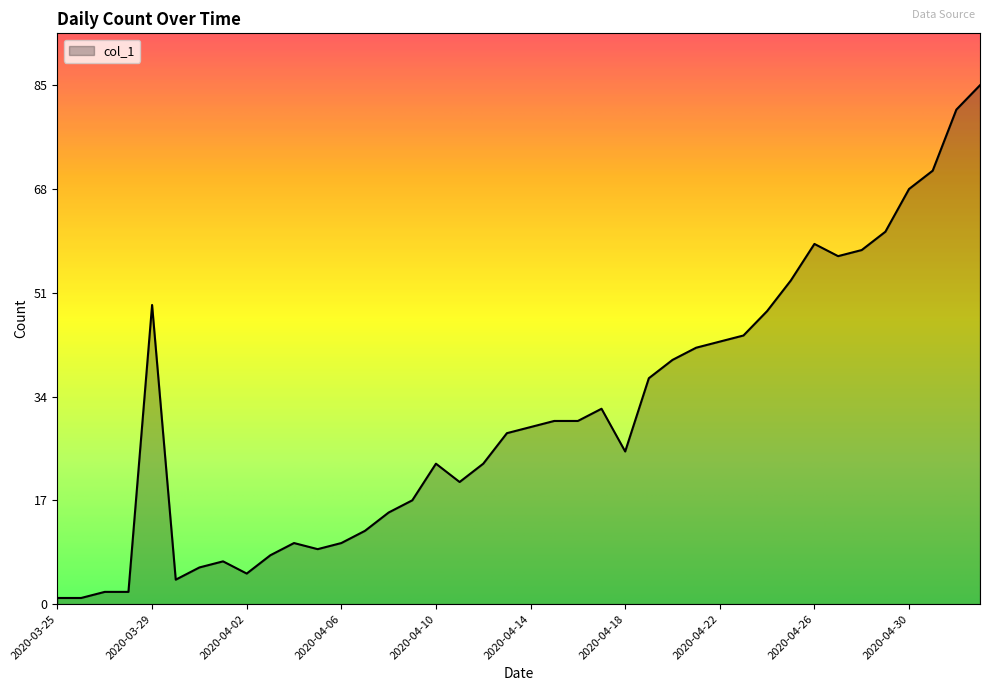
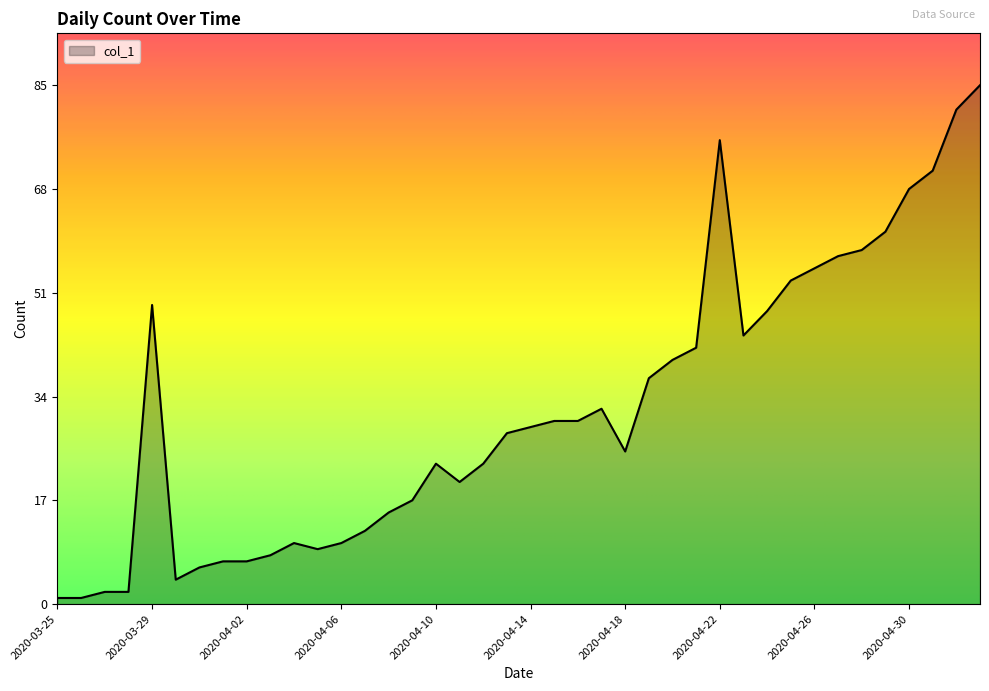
2020-04-02: 5 -> 7
2020-04-22: 43 -> 76
2020-04-26: 59 -> 55
